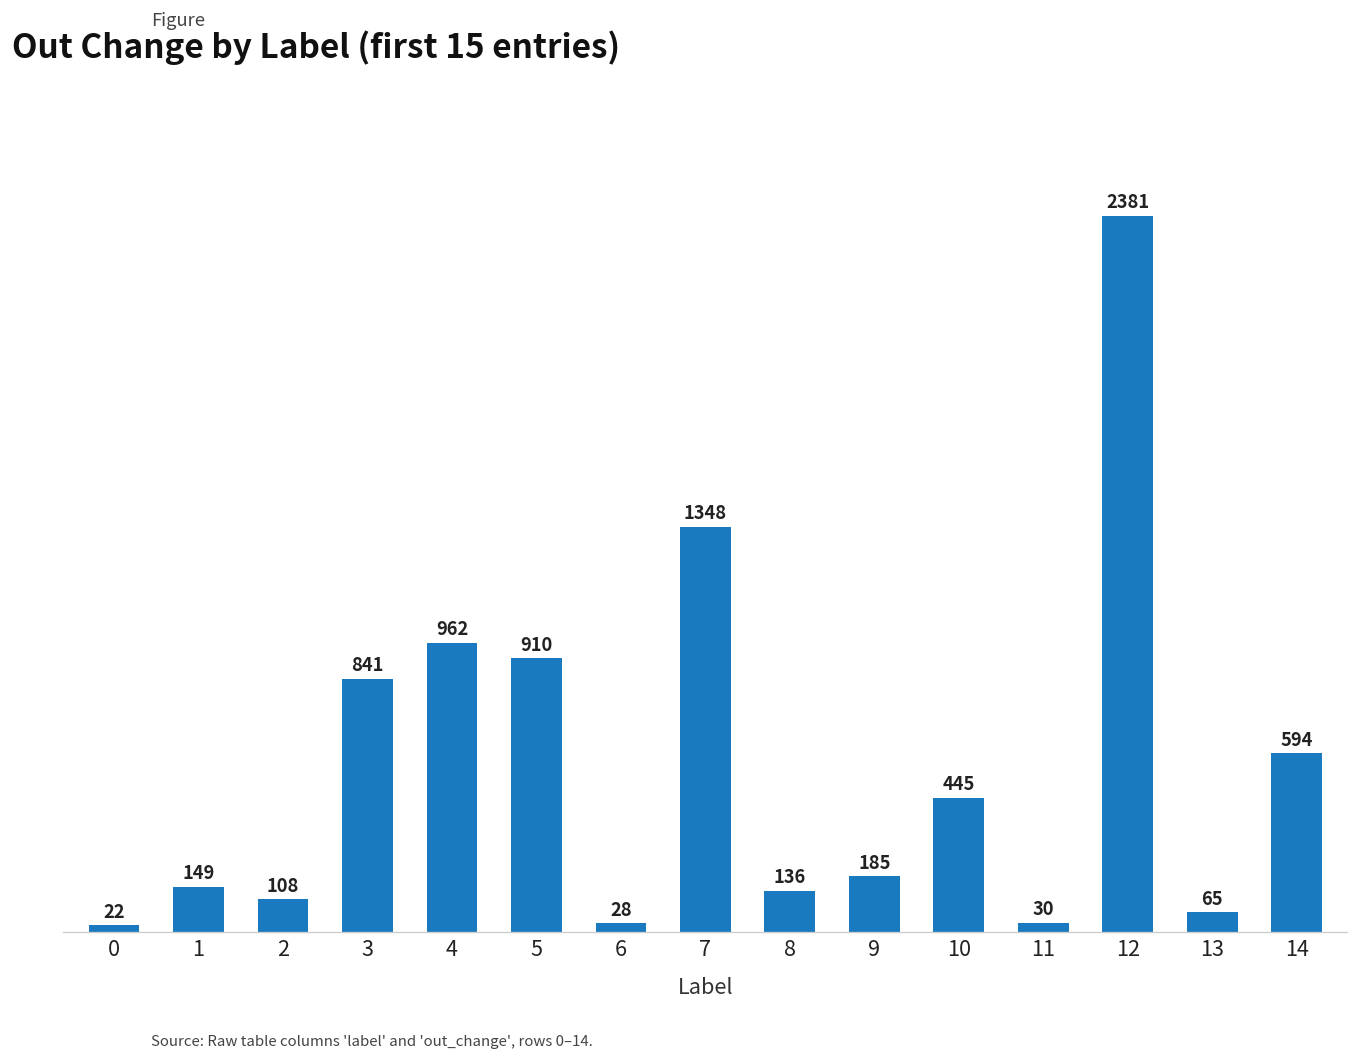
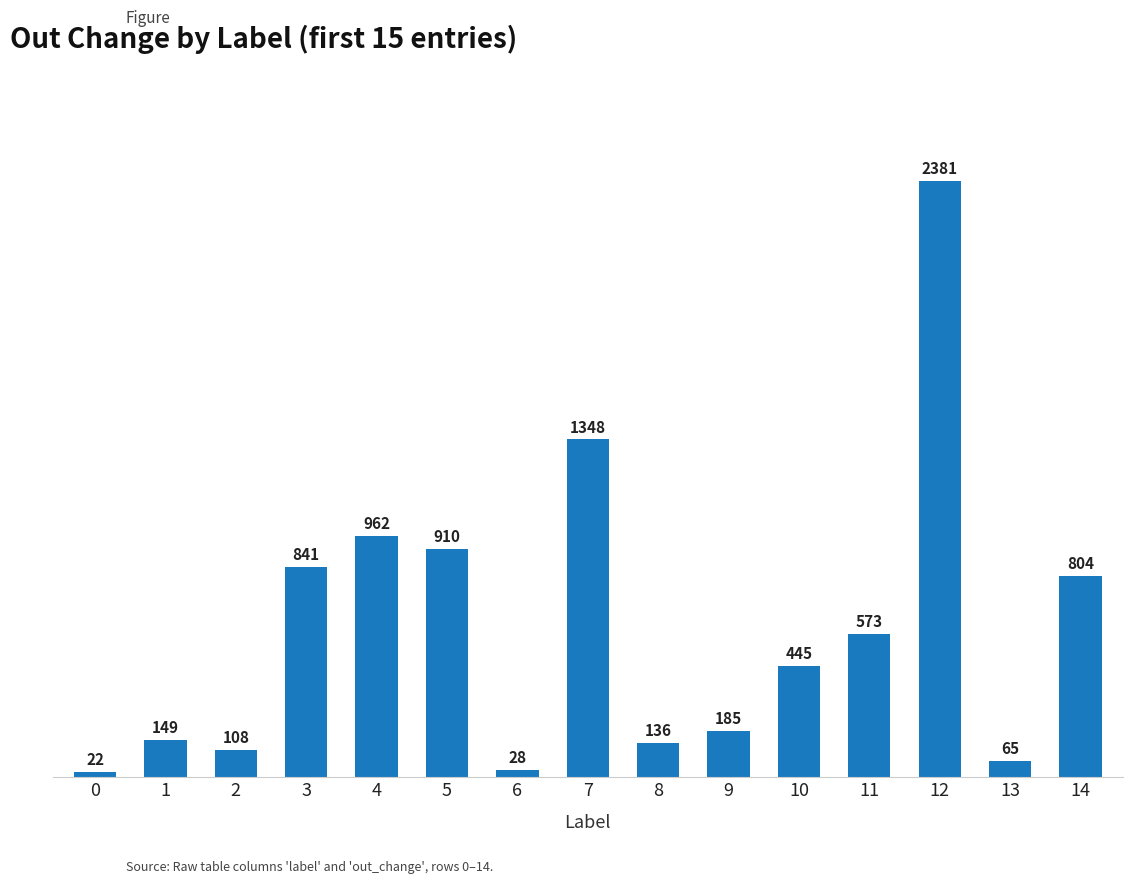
11: 30 -> 573
14: 594 -> 804
